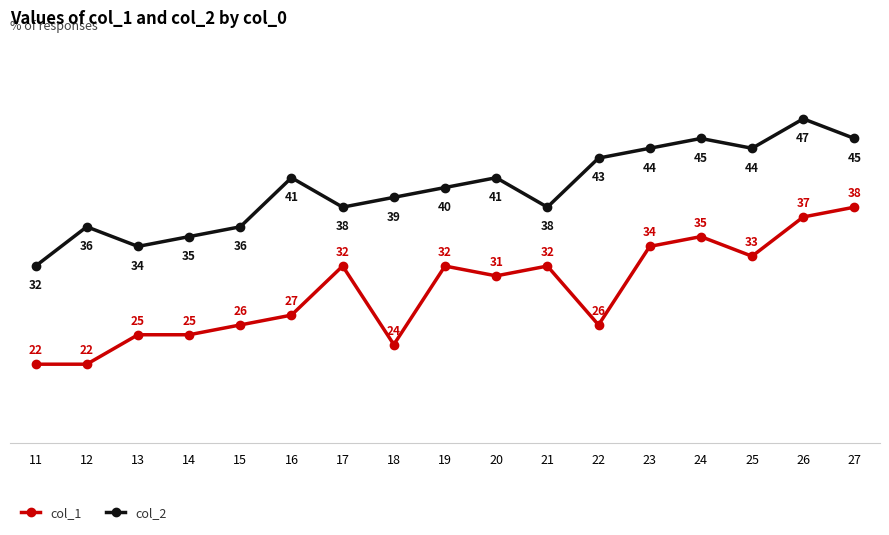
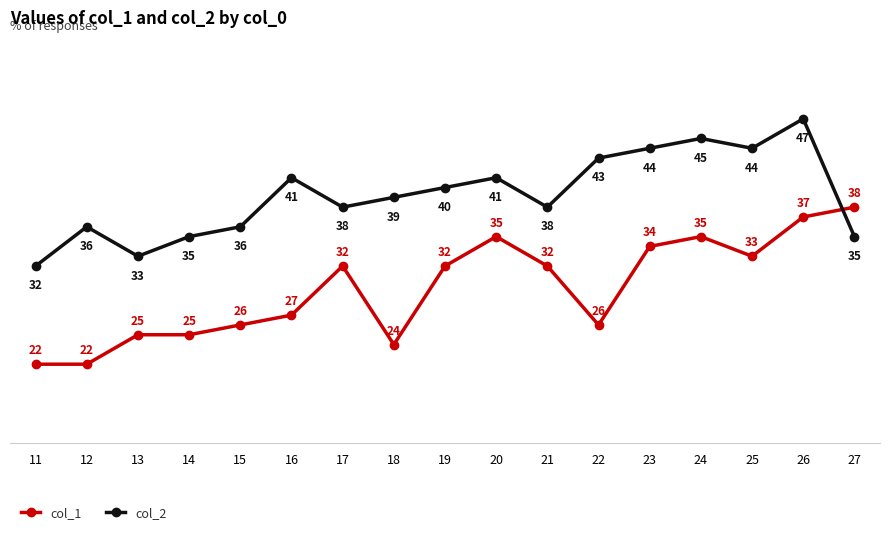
col_2, 13: 34 -> 33
col_1, 20: 31 -> 35
col_2, 27: 45 -> 35
